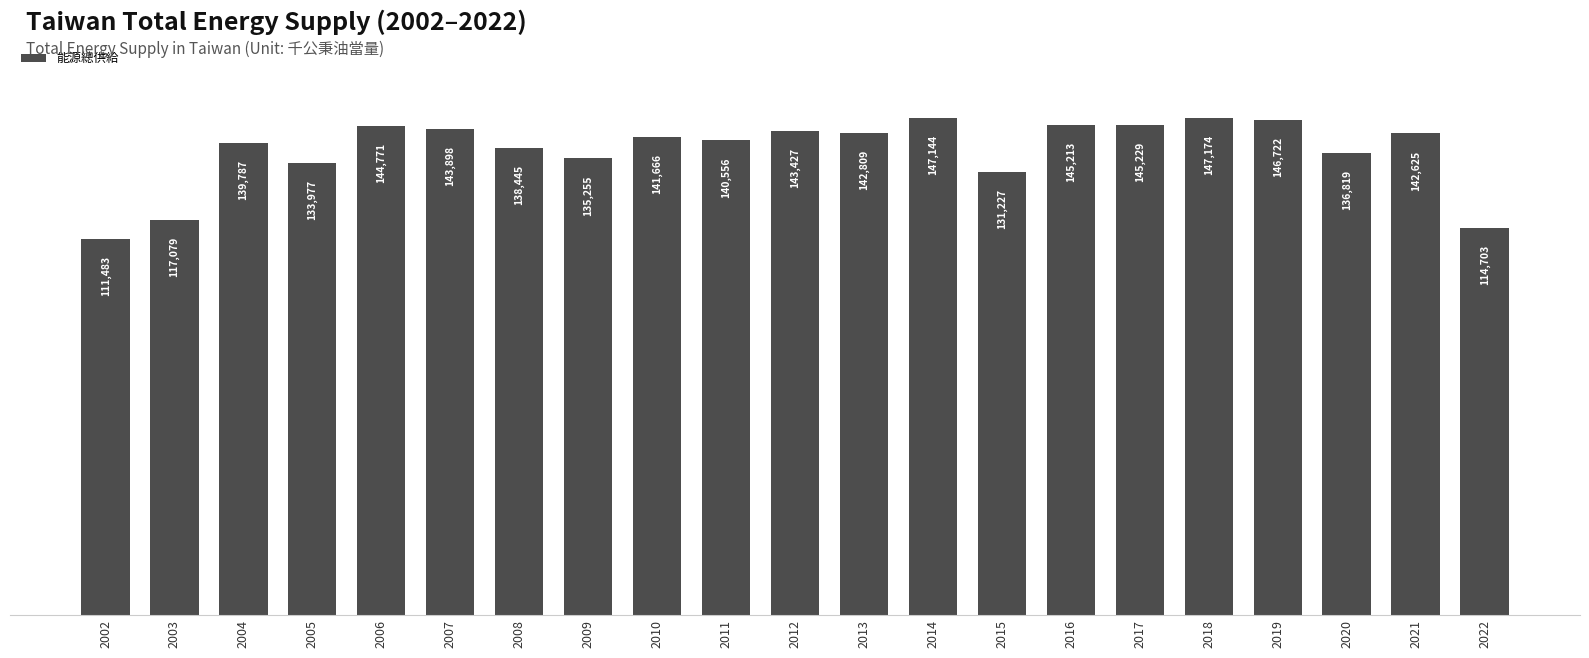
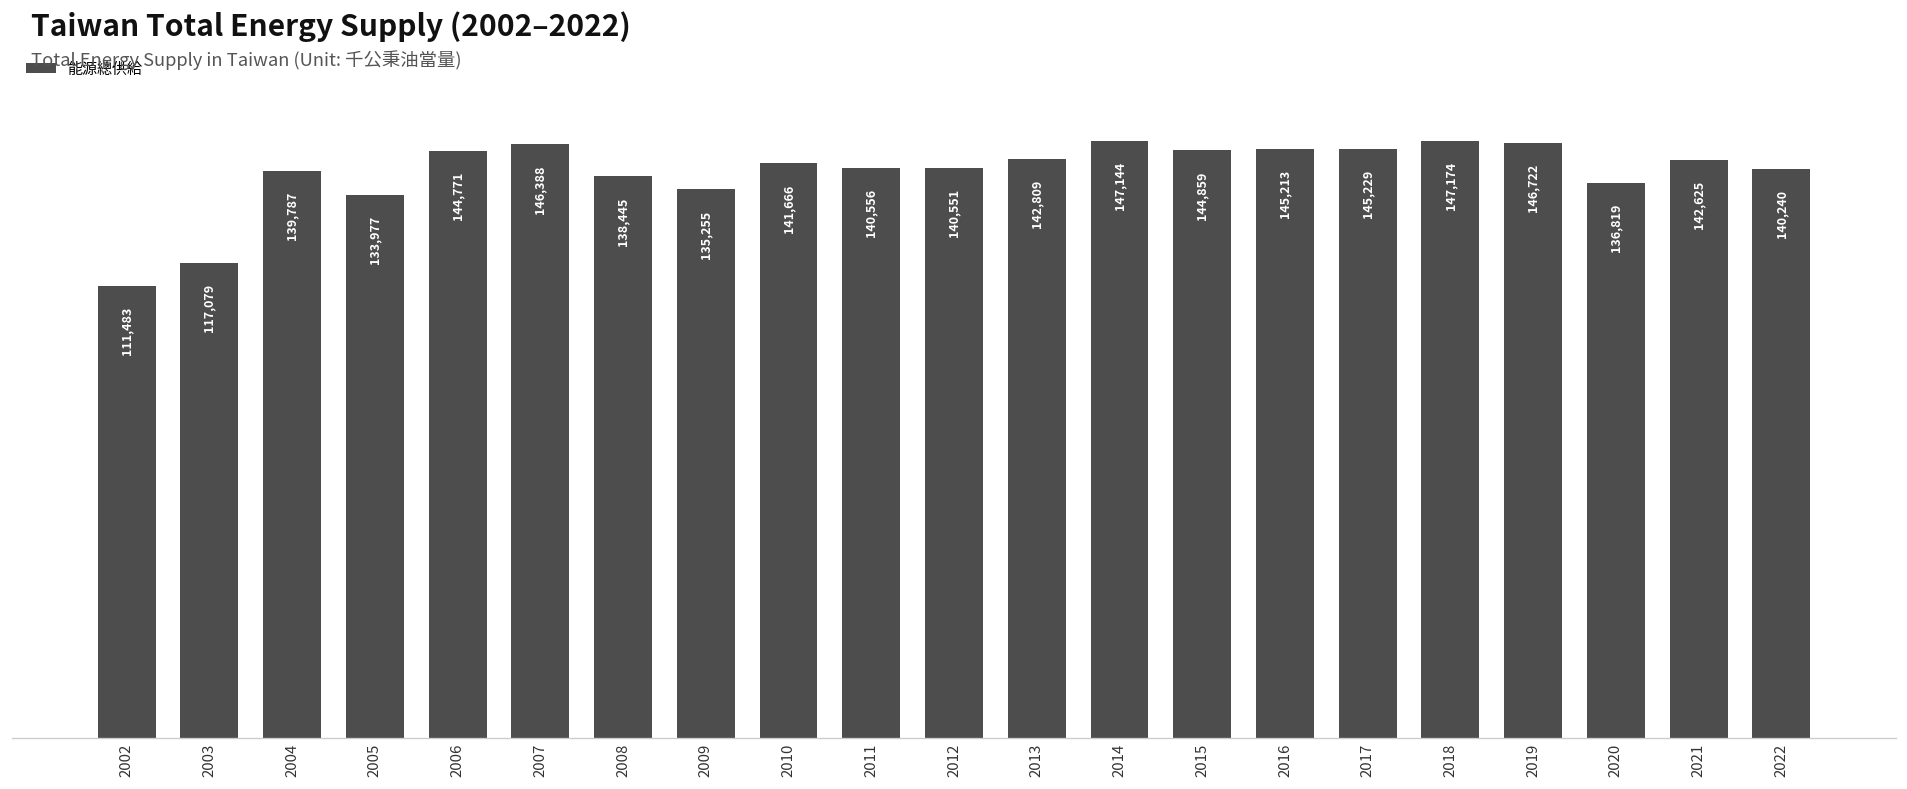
2007: 143,898 -> 146,388
2012: 143,427 -> 140,551
2015: 131,227 -> 144,859
2022: 114,703 -> 140,240
